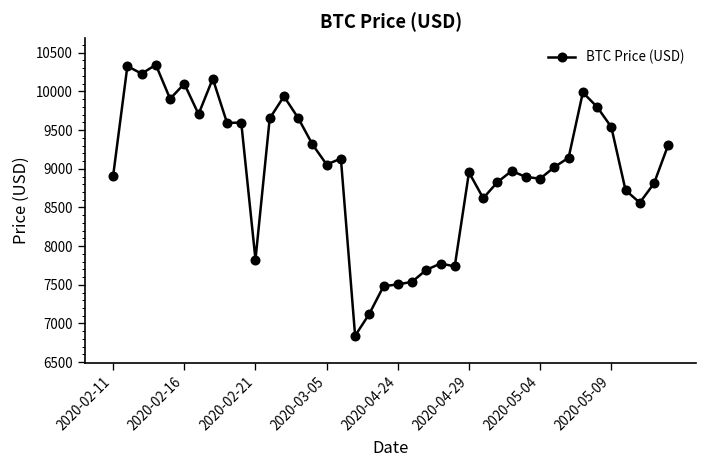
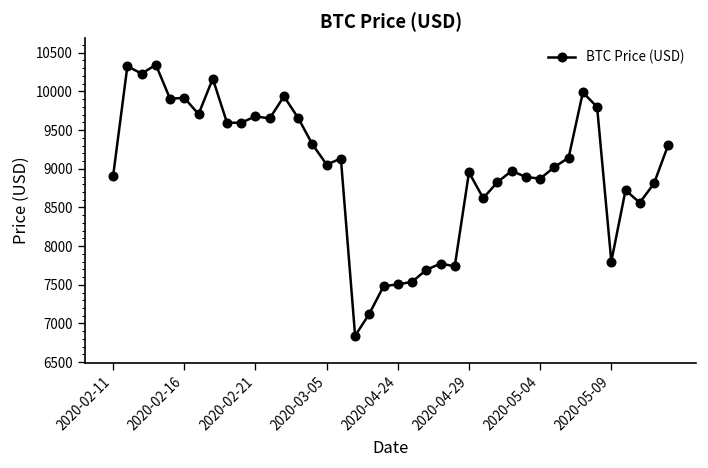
2020-02-16: 10100 -> 9900
2020-02-21: 7800 -> 9700
2020-05-09: 9500 -> 7800
